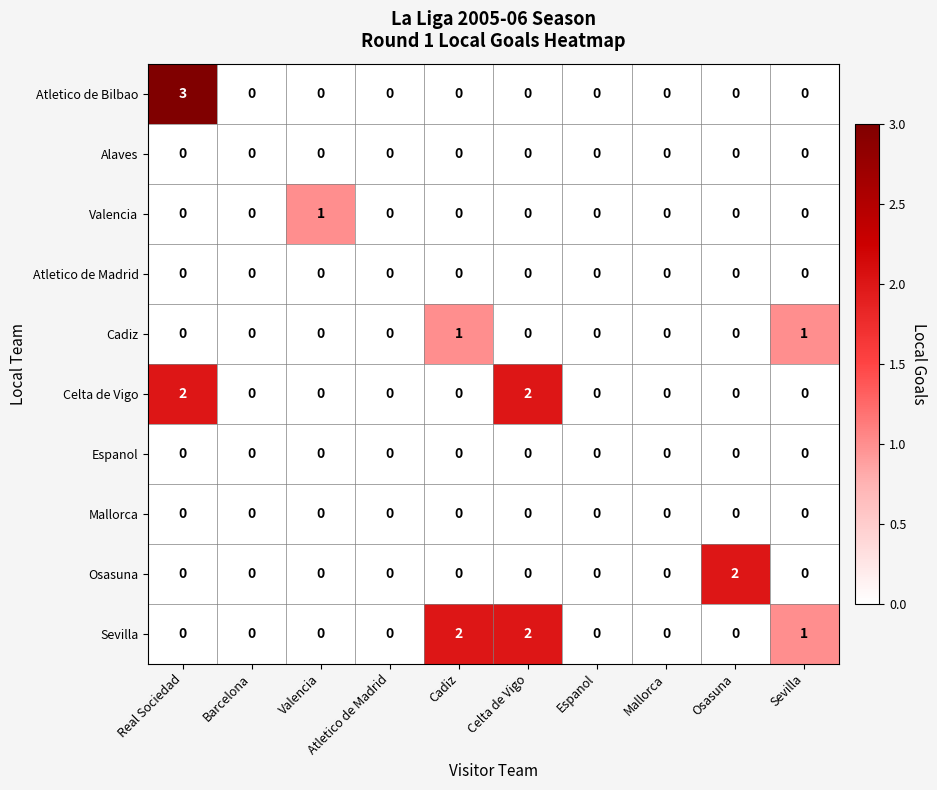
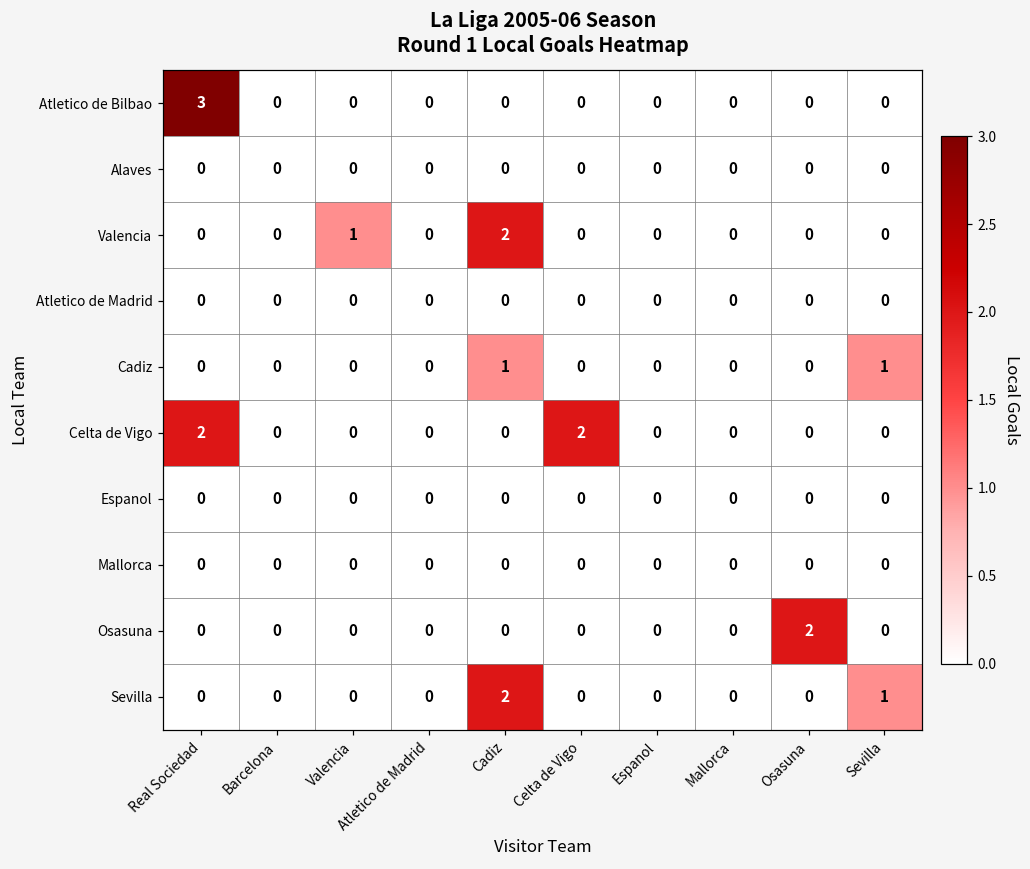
Valencia, Cadiz: 0 -> 2
Sevilla, Celta de Vigo: 2 -> 0
